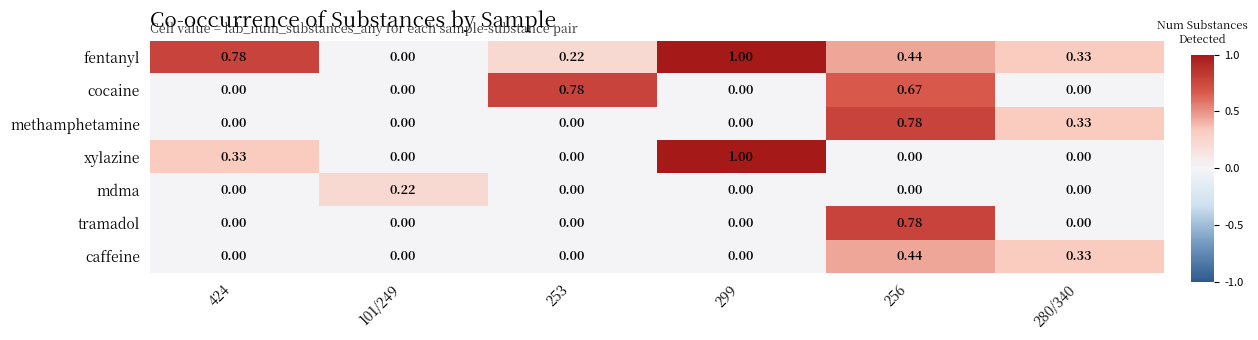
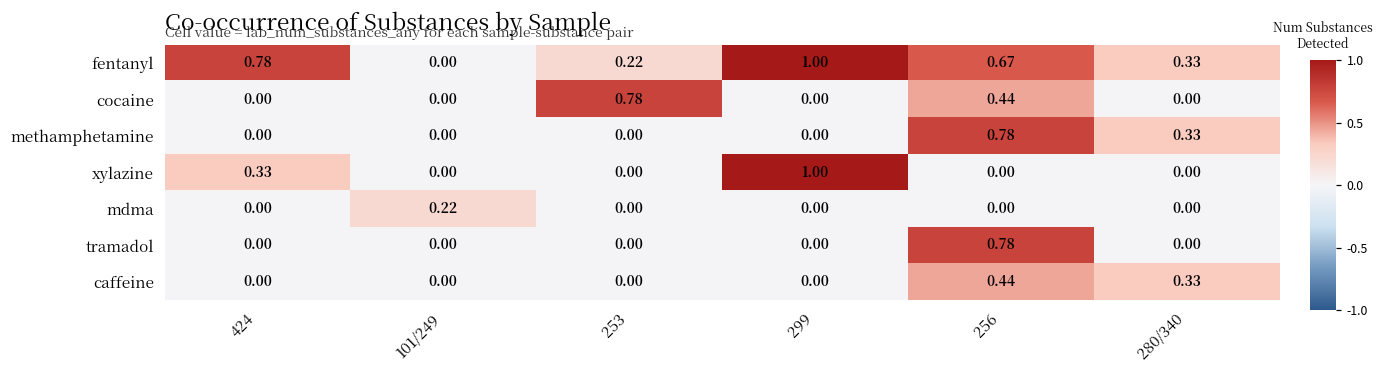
fentanyl, 256: 0.44 -> 0.67
cocaine, 256: 0.67 -> 0.44
